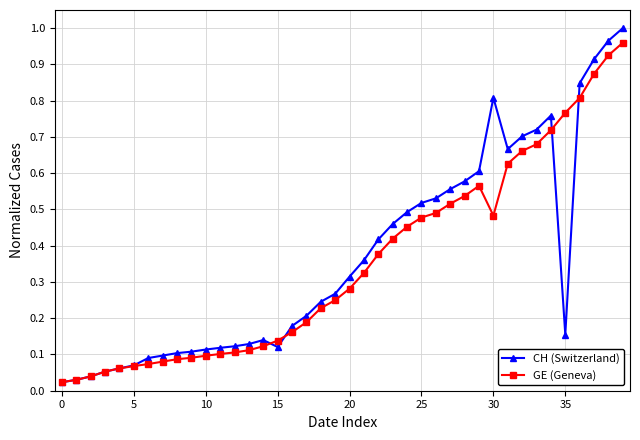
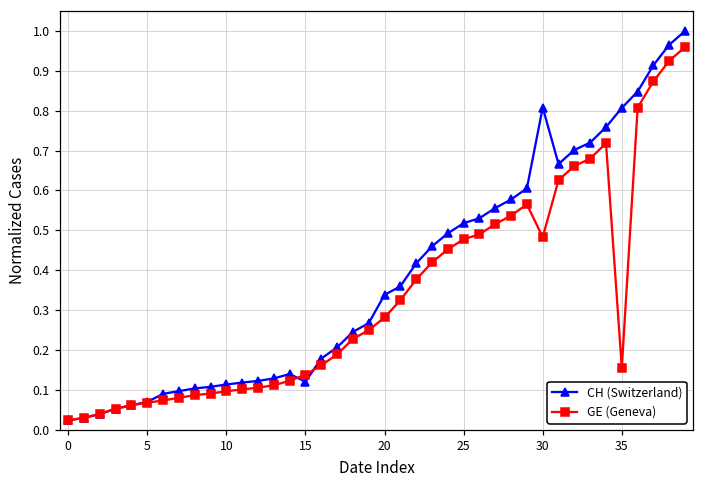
CH (Switzerland), 20: 0.31 -> 0.34
CH (Switzerland), 35: 0.15 -> 0.81
GE (Geneva), 35: 0.77 -> 0.16
